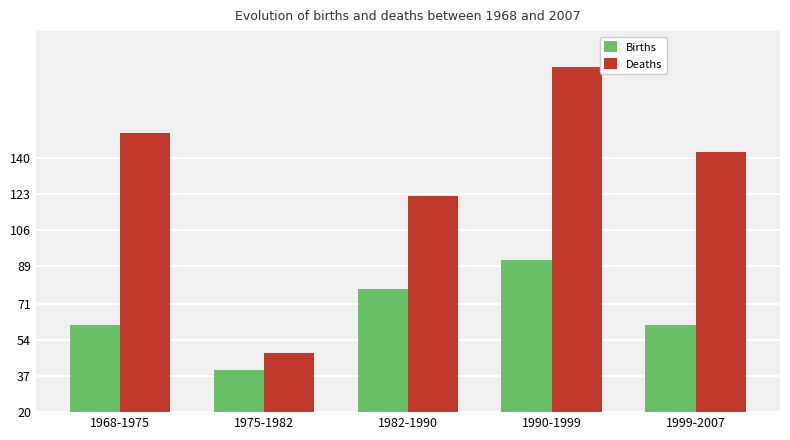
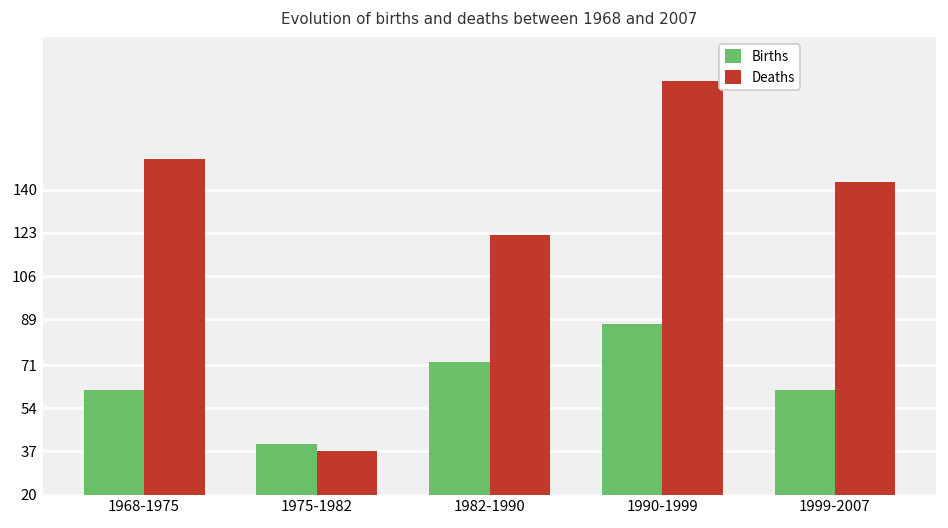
Deaths, 1975-1982: 48 -> 37
Births, 1982-1990: 78 -> 72
Births, 1990-1999: 92 -> 87
